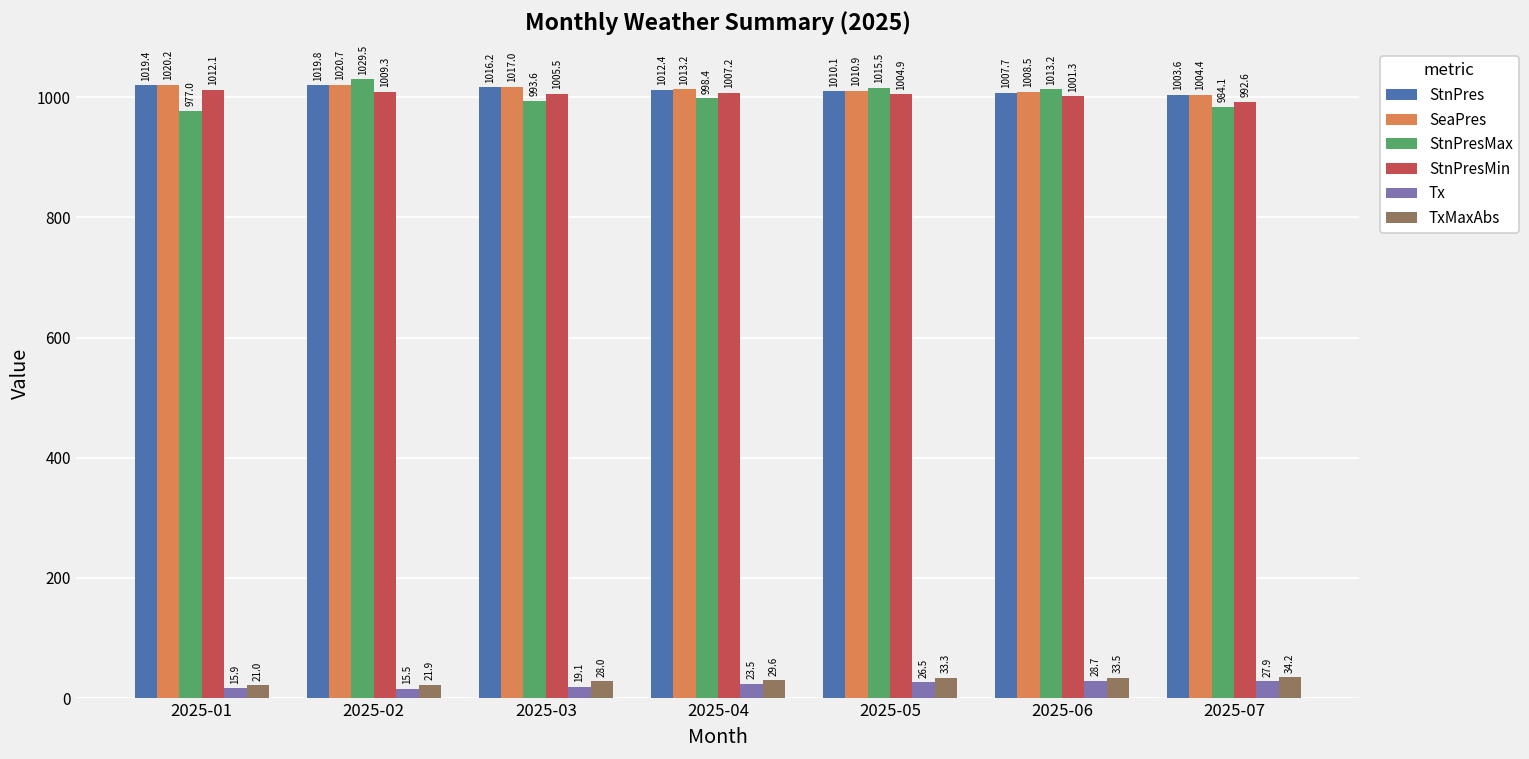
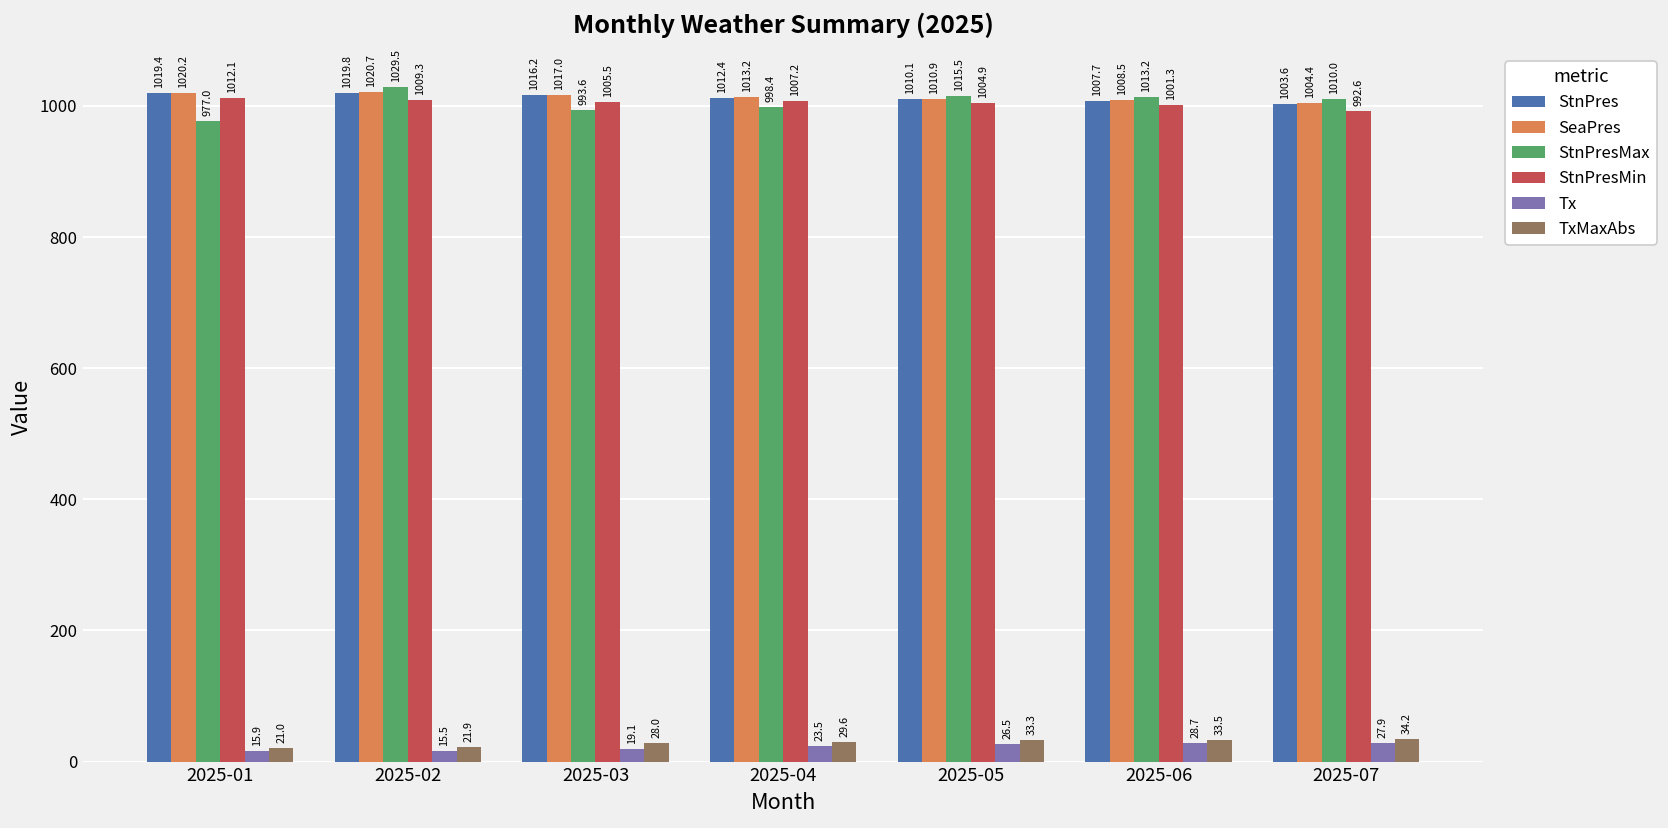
StnPresMax, 2025-07: 984.1 -> 1010.0
